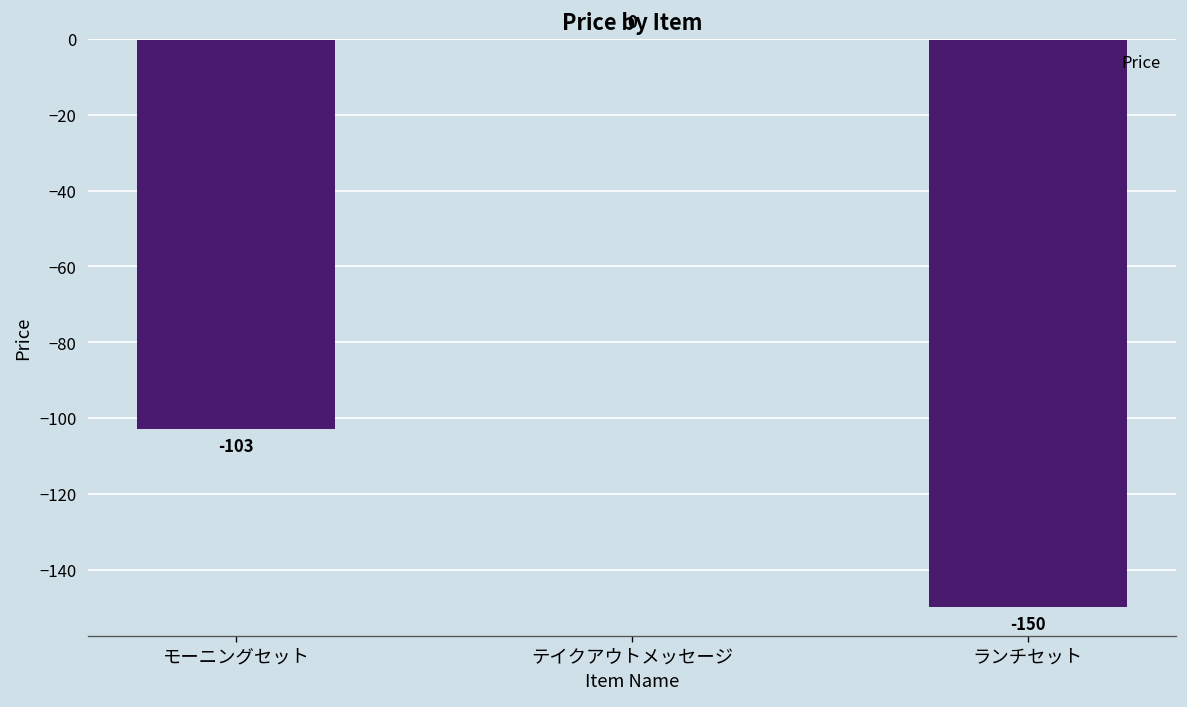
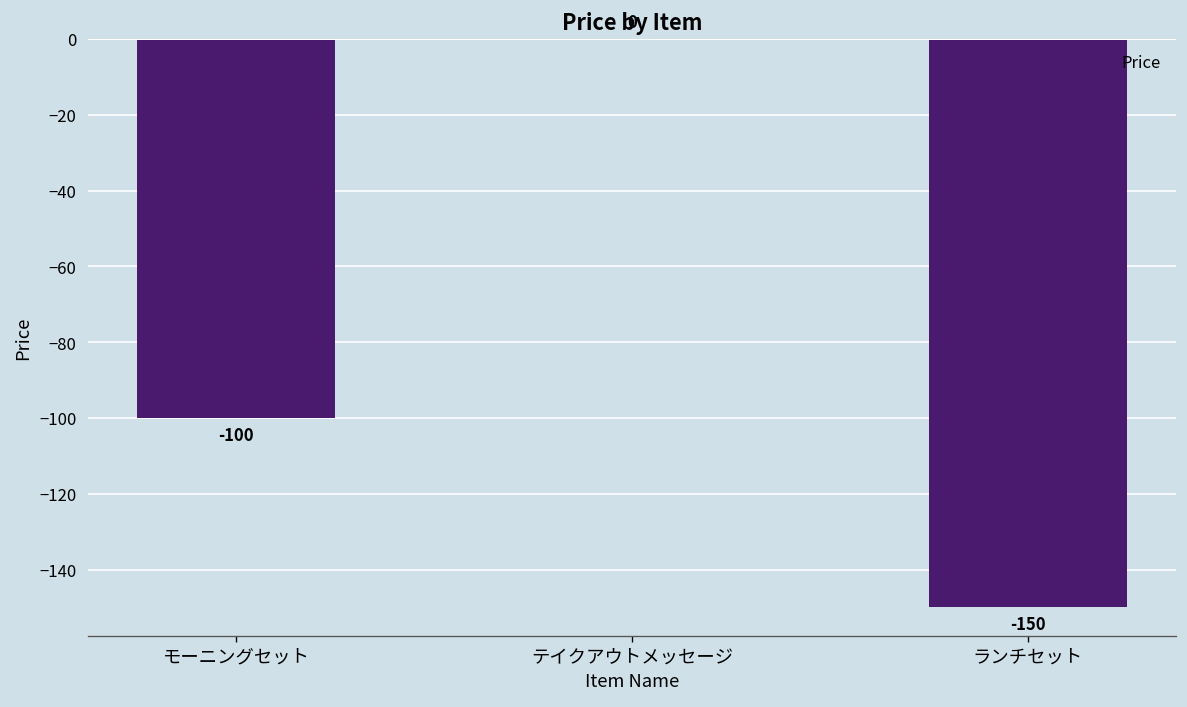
モーニングセット: -103 -> -100
